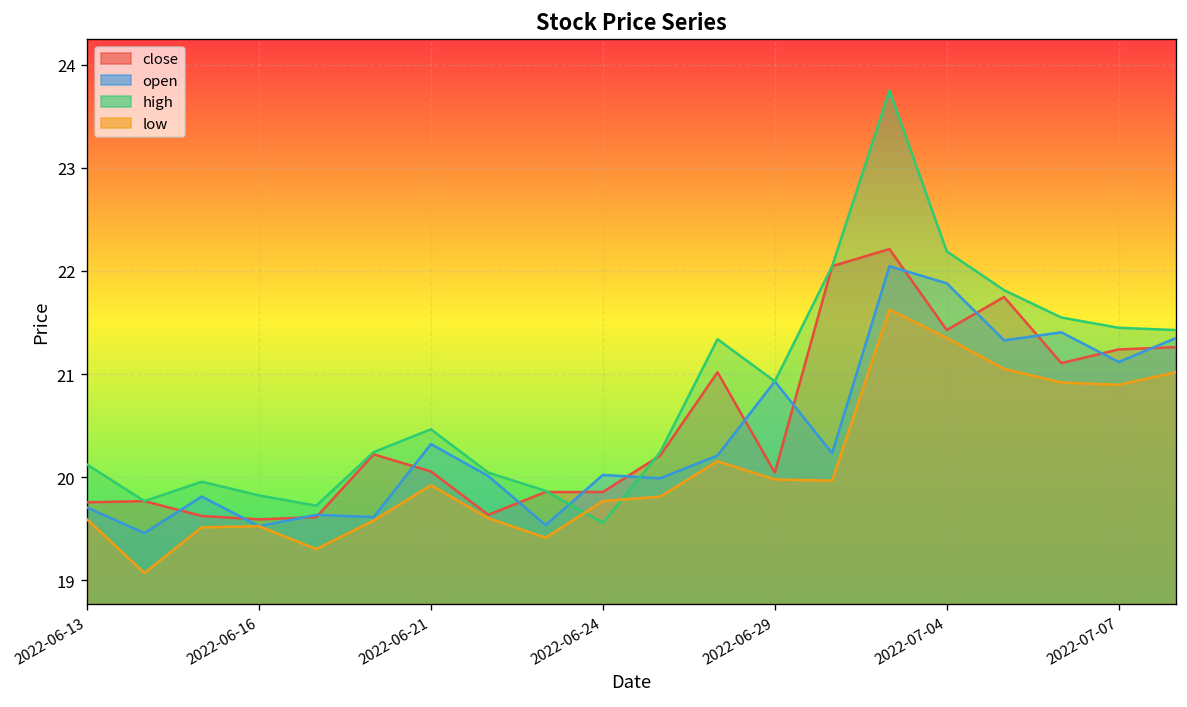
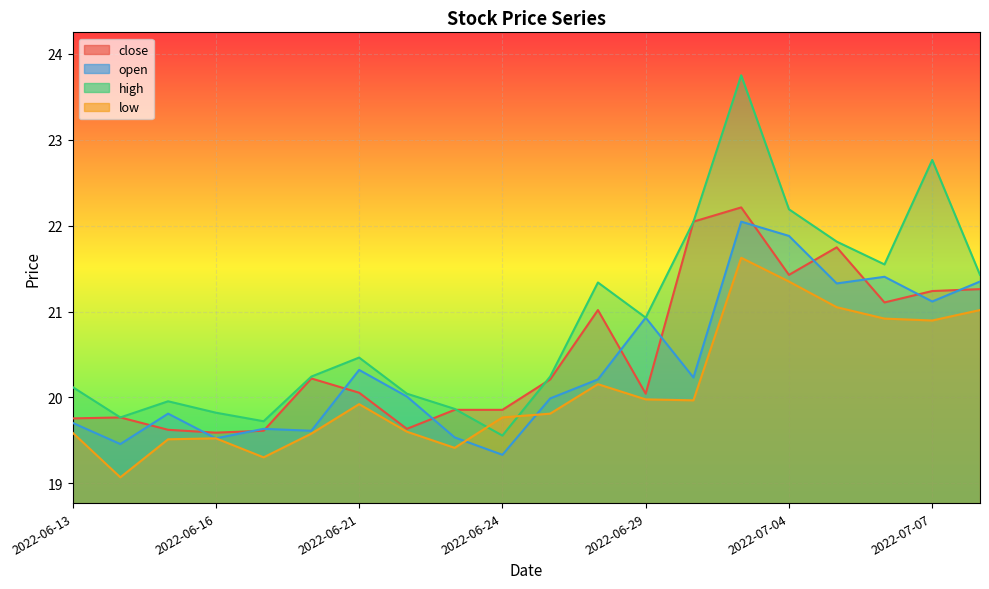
open, 2022-06-24: 20.0 -> 19.3
high, 2022-07-07: 21.4 -> 22.8
